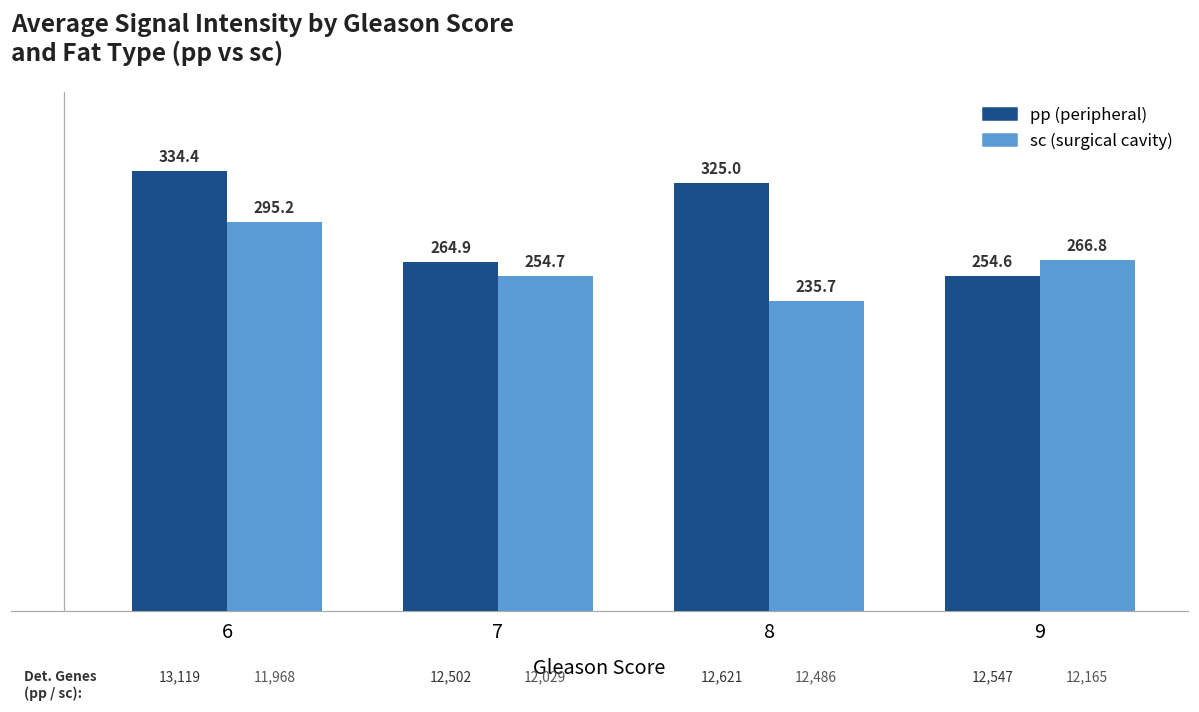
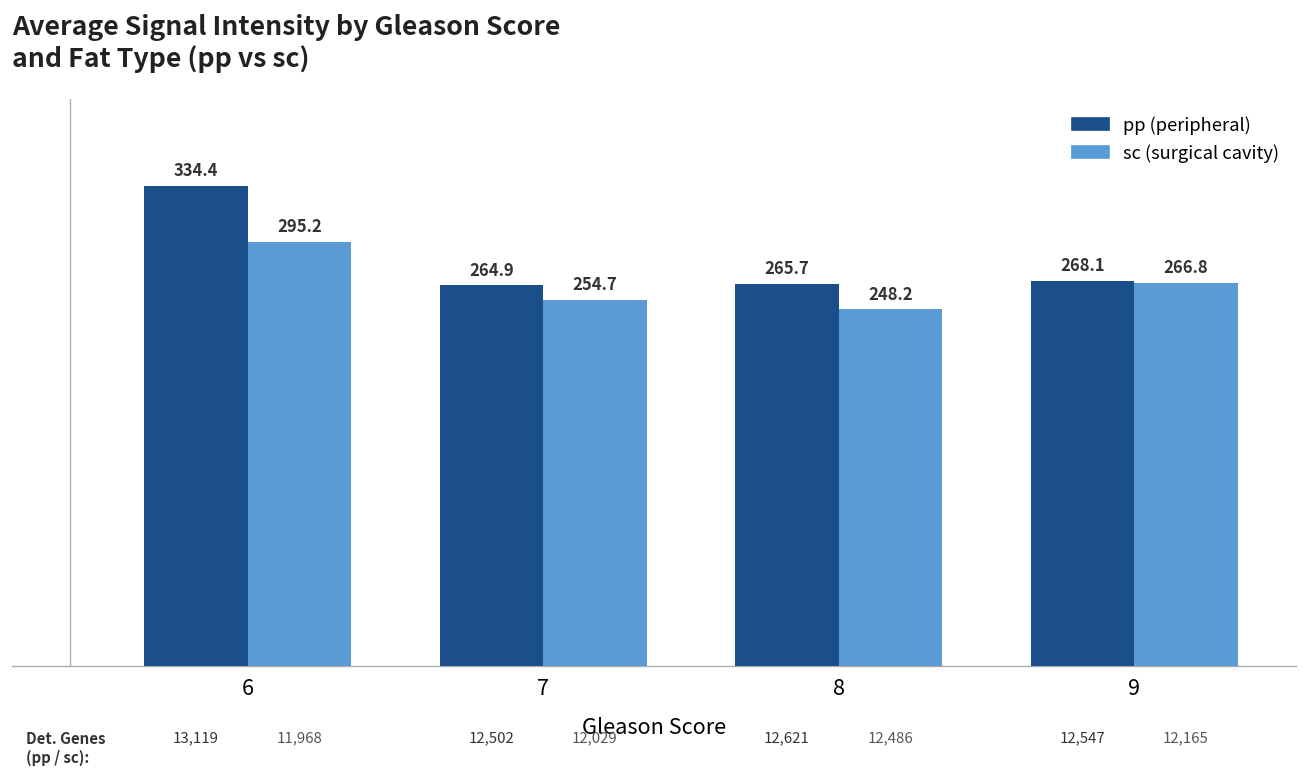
pp (peripheral), 8: 325.0 -> 265.7
sc (surgical cavity), 8: 235.7 -> 248.2
pp (peripheral), 9: 254.6 -> 268.1
